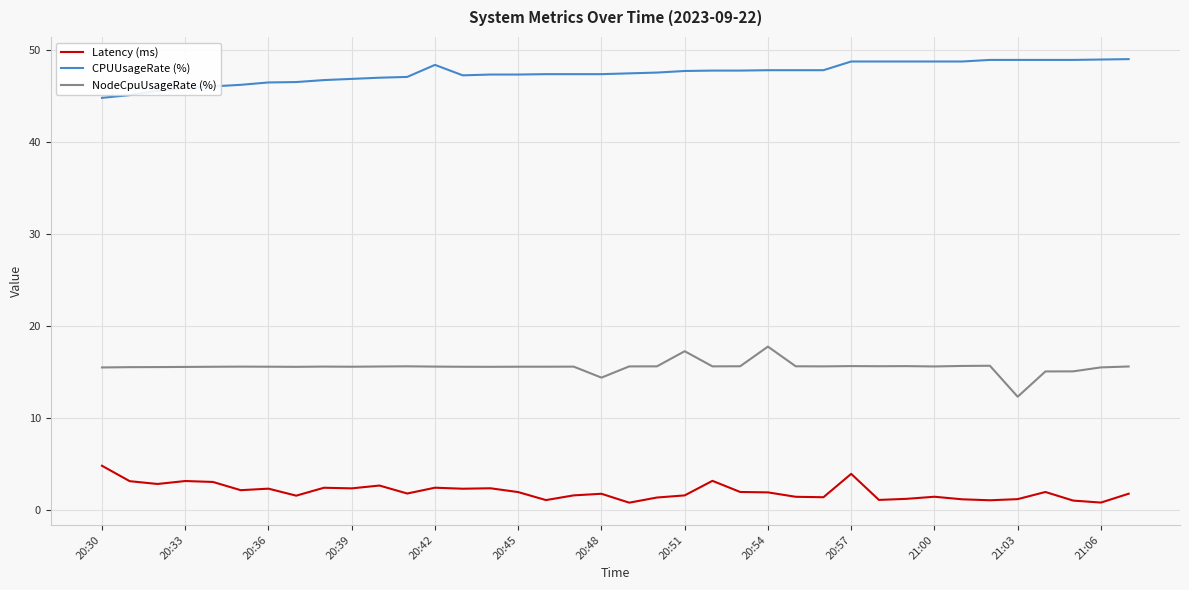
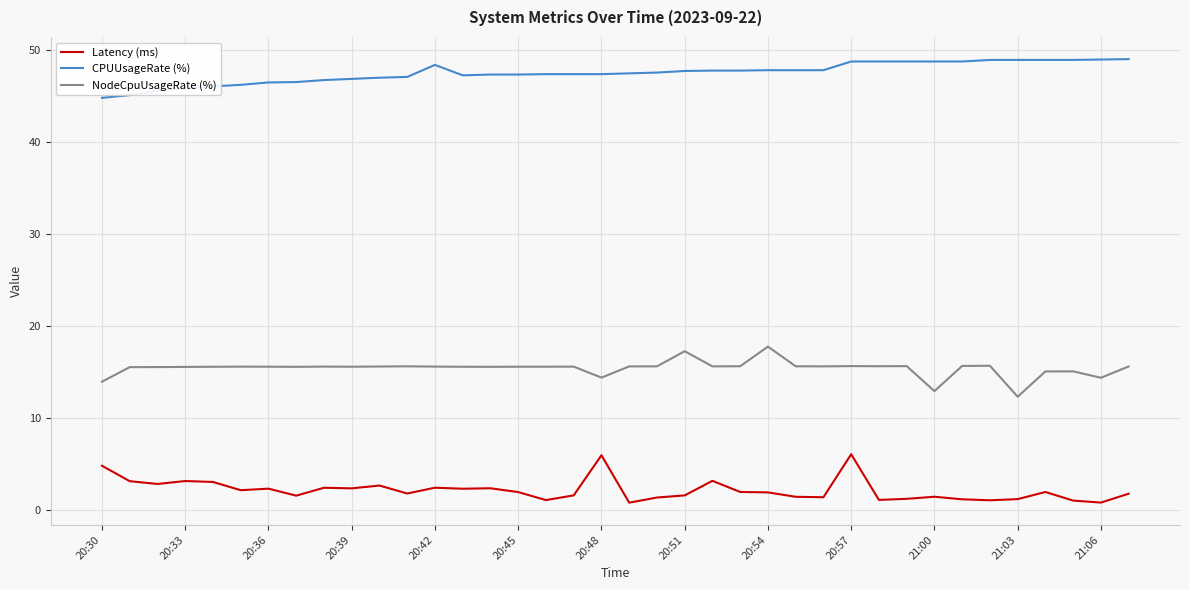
NodeCpuUsageRate (%), 20:30: 15 -> 14
Latency (ms), 20:48: 2 -> 6
Latency (ms), 20:57: 4 -> 6
NodeCpuUsageRate (%), 21:00: 16 -> 13
NodeCpuUsageRate (%), 21:06: 16 -> 14
